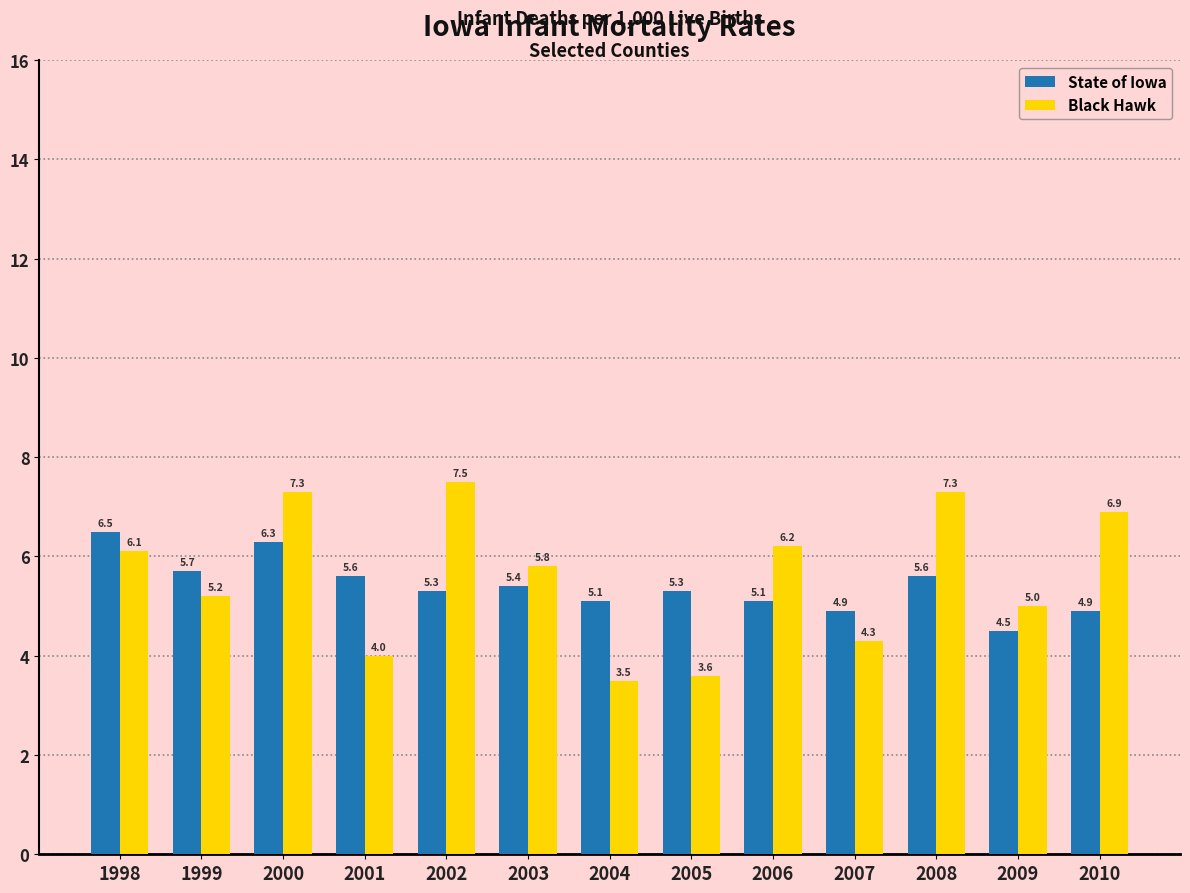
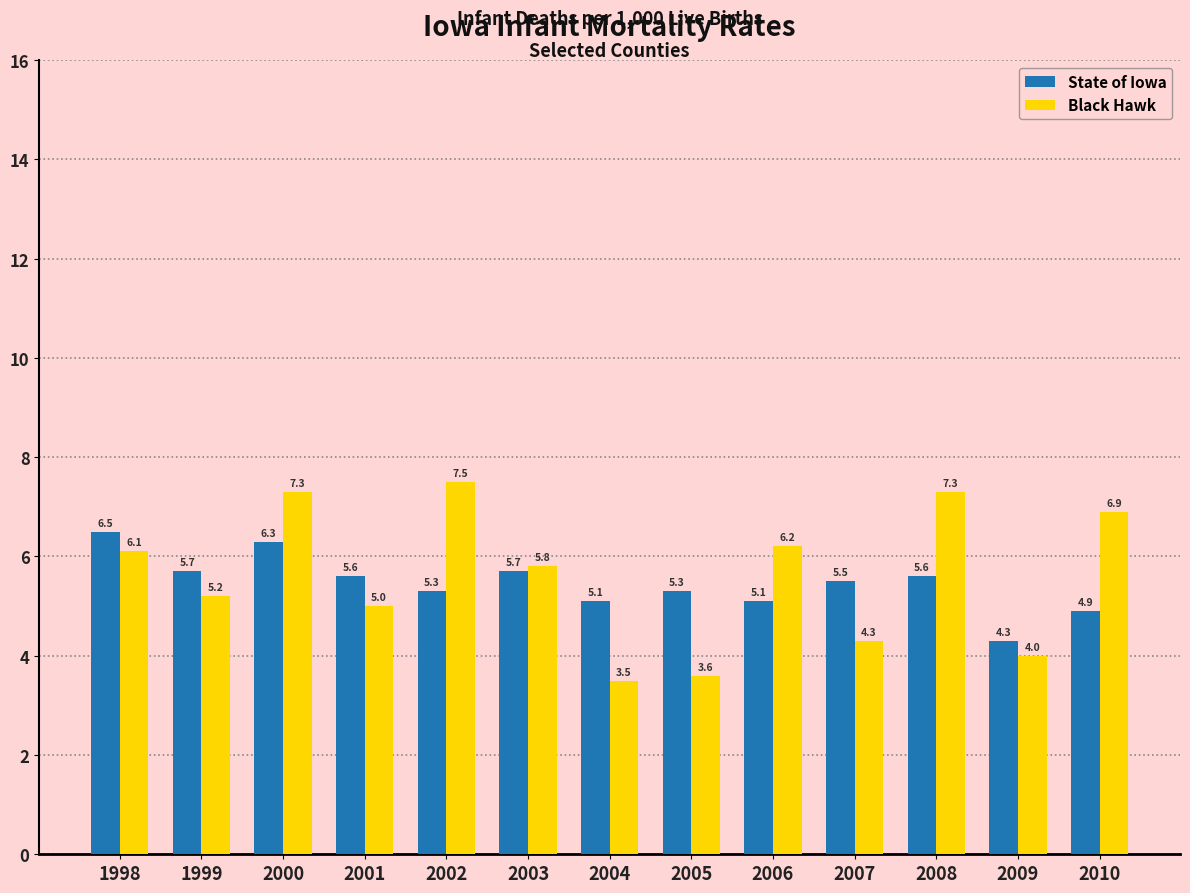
Black Hawk, 2001: 4.0 -> 5.0
State of Iowa, 2003: 5.4 -> 5.7
State of Iowa, 2007: 4.9 -> 5.5
State of Iowa, 2009: 4.5 -> 4.3
Black Hawk, 2009: 5.0 -> 4.0
